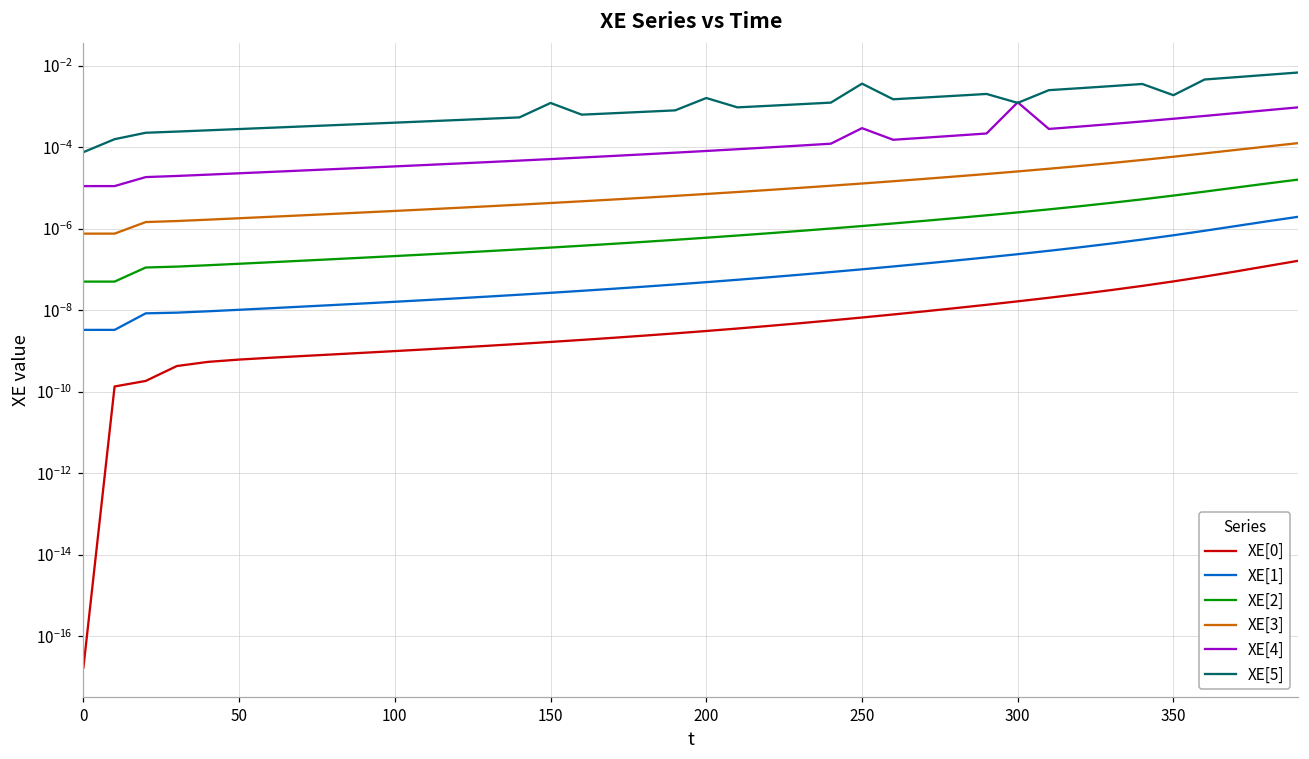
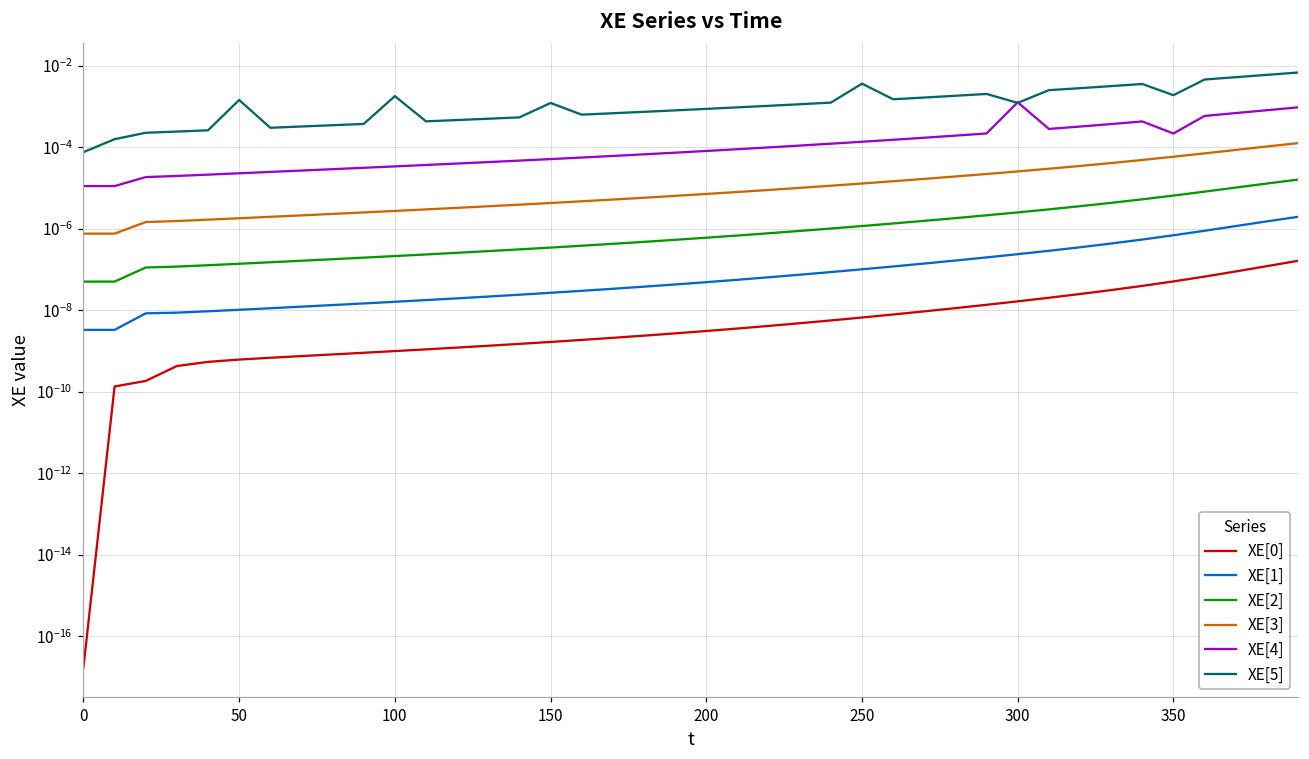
XE[5], 50: 0.0003 -> 0.0014
XE[5], 100: 0.0004 -> 0.002
XE[5], 200: 0.0016 -> 0.0009
XE[4], 250: 0.0003 -> 0.00014
XE[4], 350: 0.0005 -> 0.0002
